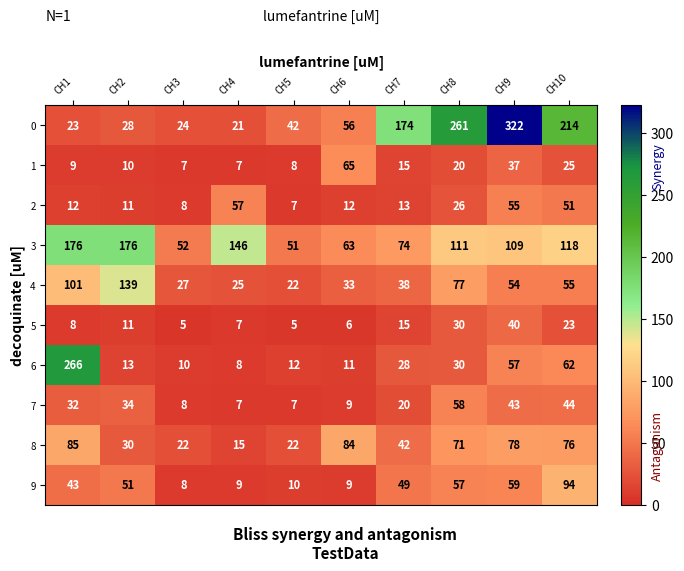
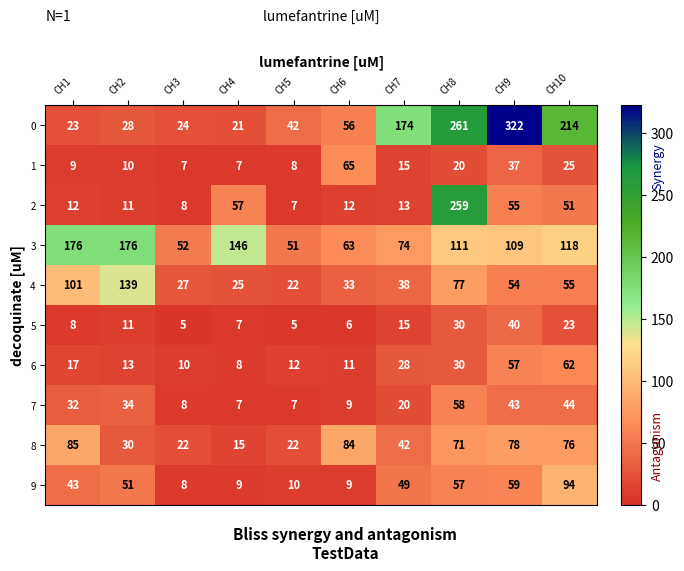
2, CH8: 26 -> 259
6, CH1: 266 -> 17
